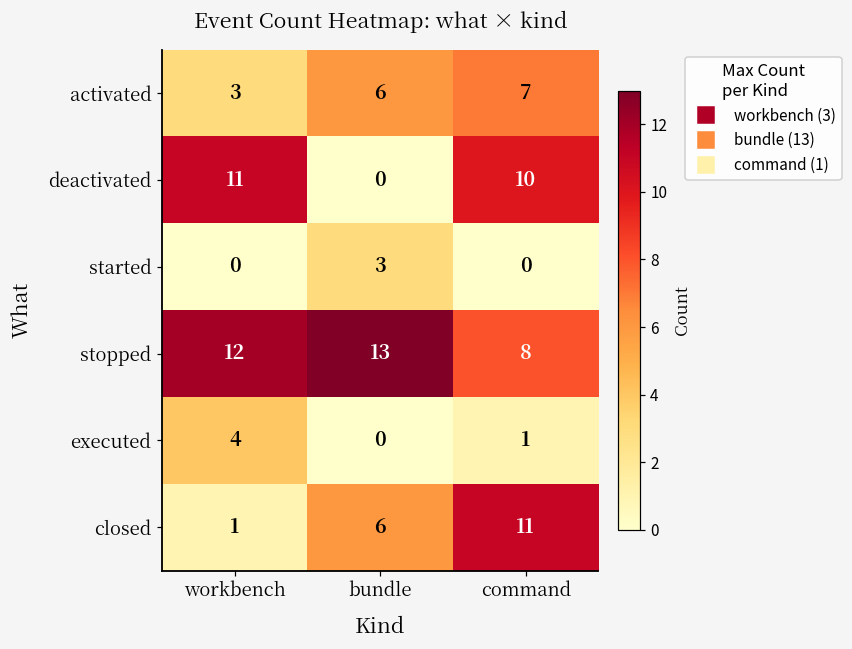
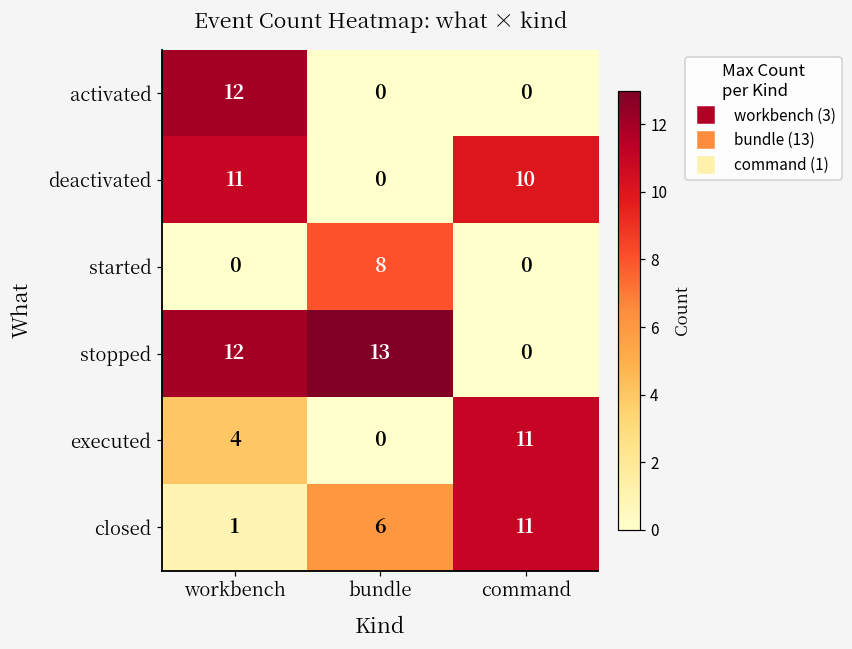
activated, workbench: 3 -> 12
activated, bundle: 6 -> 0
activated, command: 7 -> 0
started, bundle: 3 -> 8
stopped, command: 8 -> 0
executed, command: 1 -> 11
